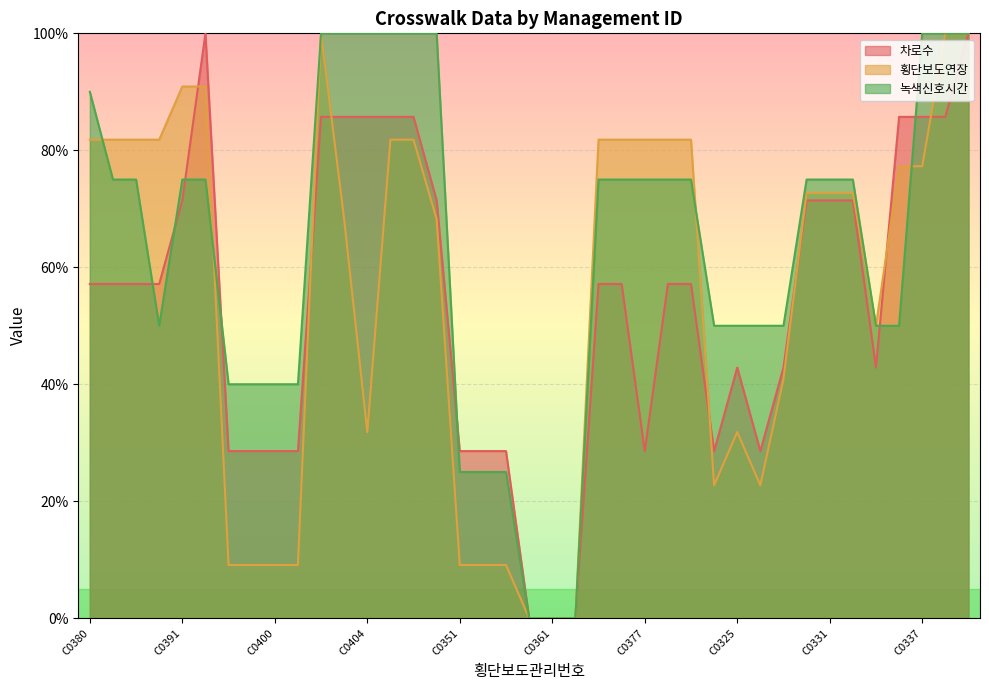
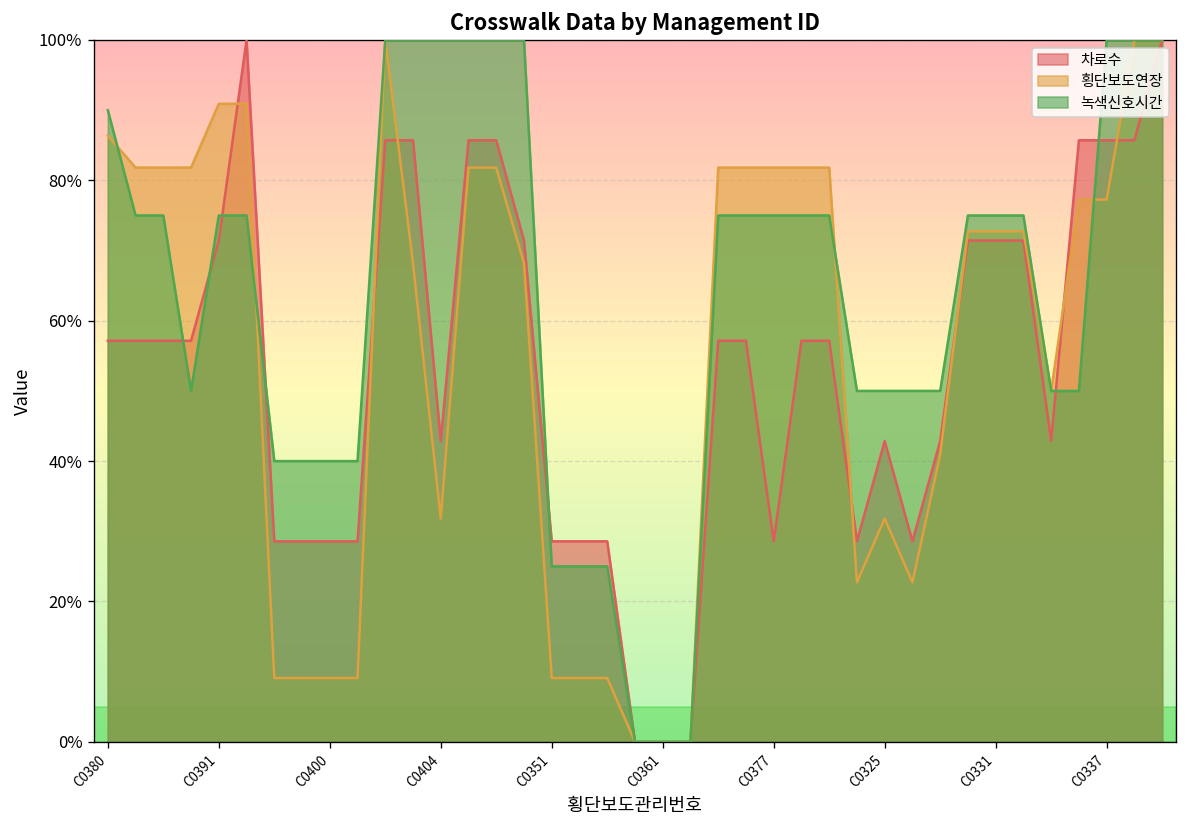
횡단보도연장, C0380: 82% -> 86%
차로수, C0404: 86% -> 43%
